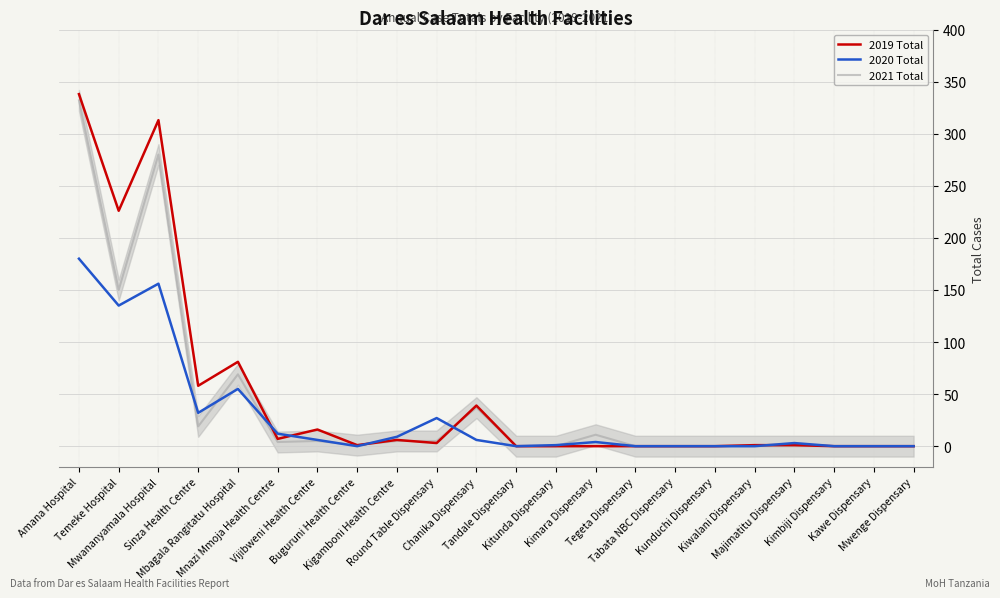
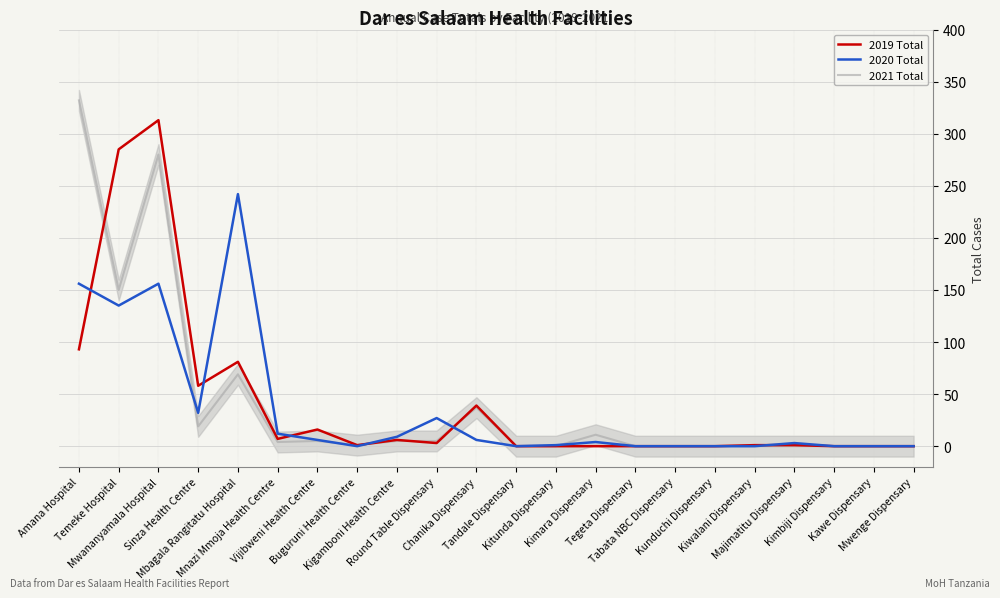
2019 Total, Amana Hospital: 338 -> 93
2020 Total, Amana Hospital: 180 -> 156
2019 Total, Temeke Hospital: 226 -> 285
2020 Total, Mbagala Rangitatu Hospital: 55 -> 242
